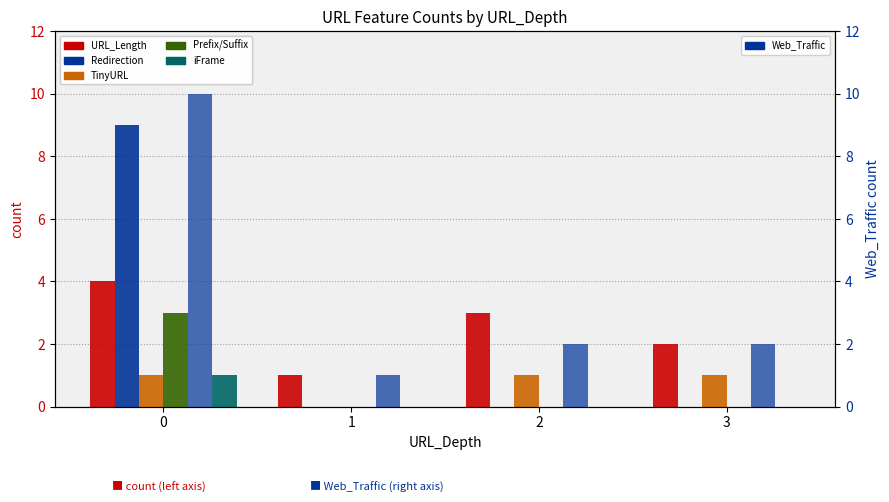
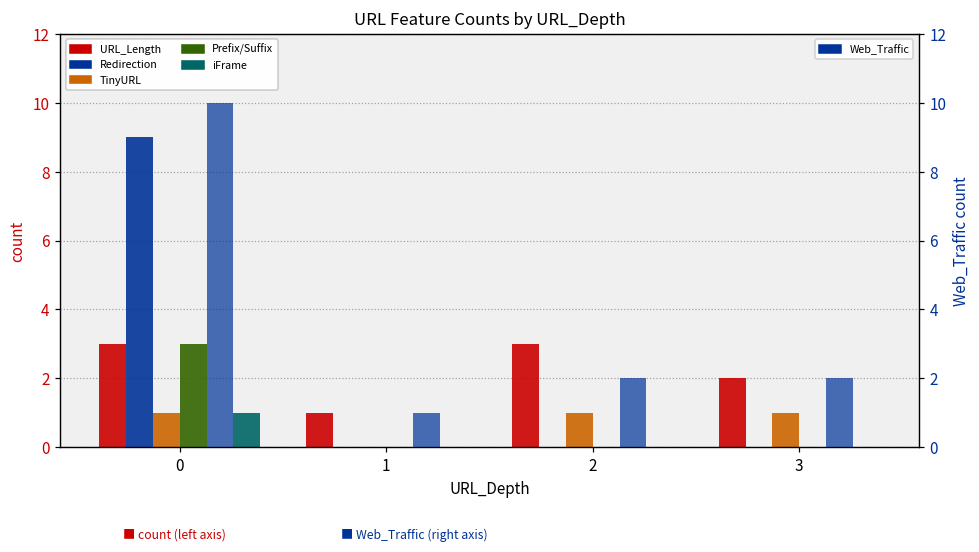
URL_Length, 0: 4 -> 3
